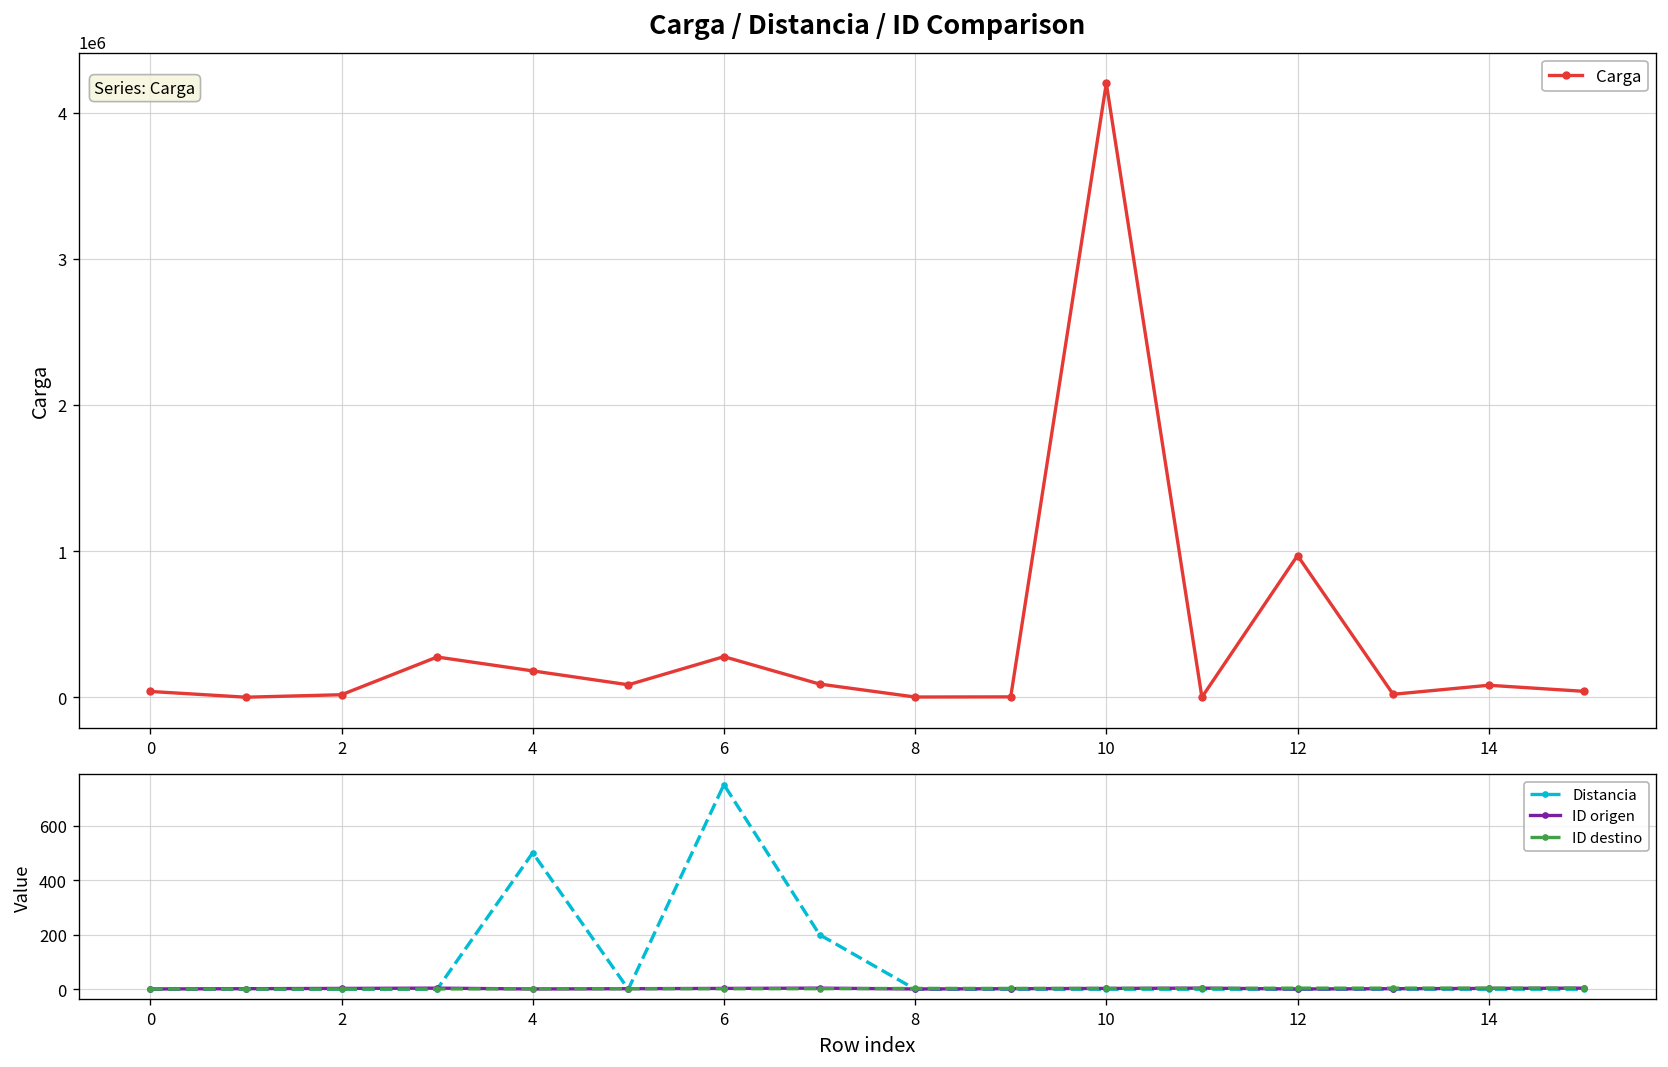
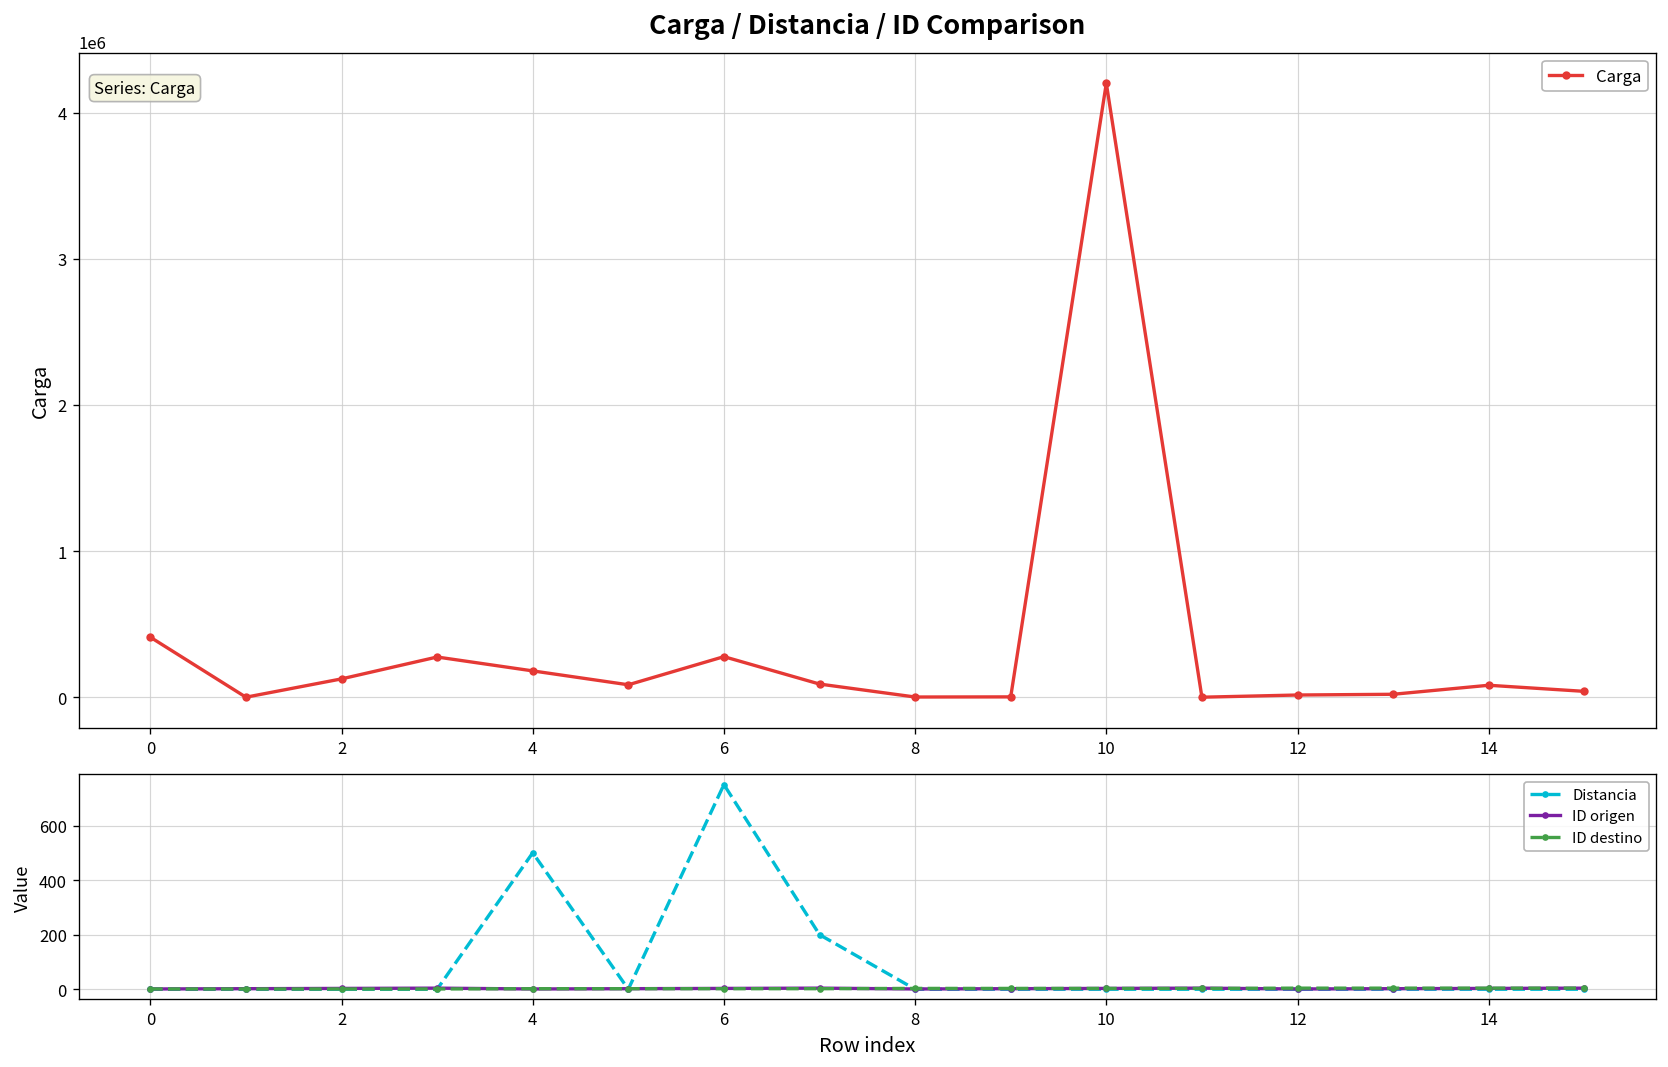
Carga / Distancia / ID Comparison, 0: 40000 -> 410000
Carga / Distancia / ID Comparison, 2: 20000 -> 130000
Carga / Distancia / ID Comparison, 12: 970000 -> 20000
